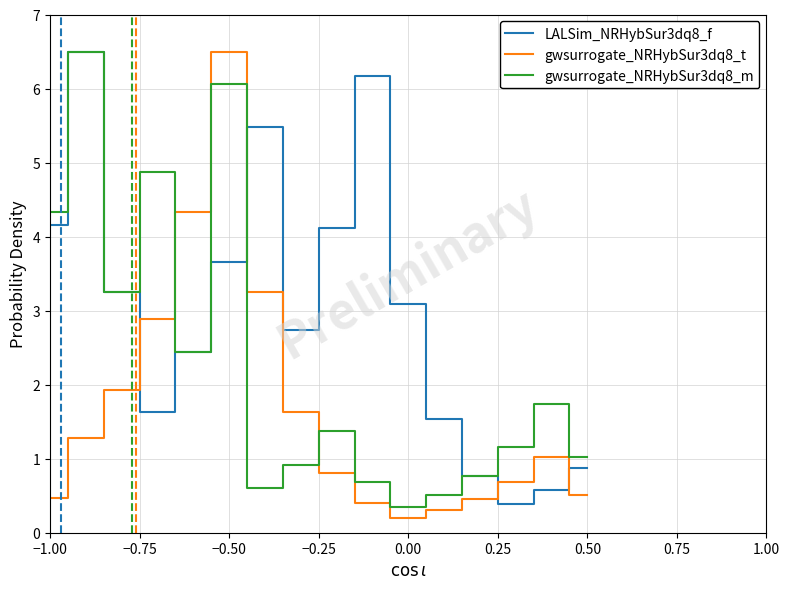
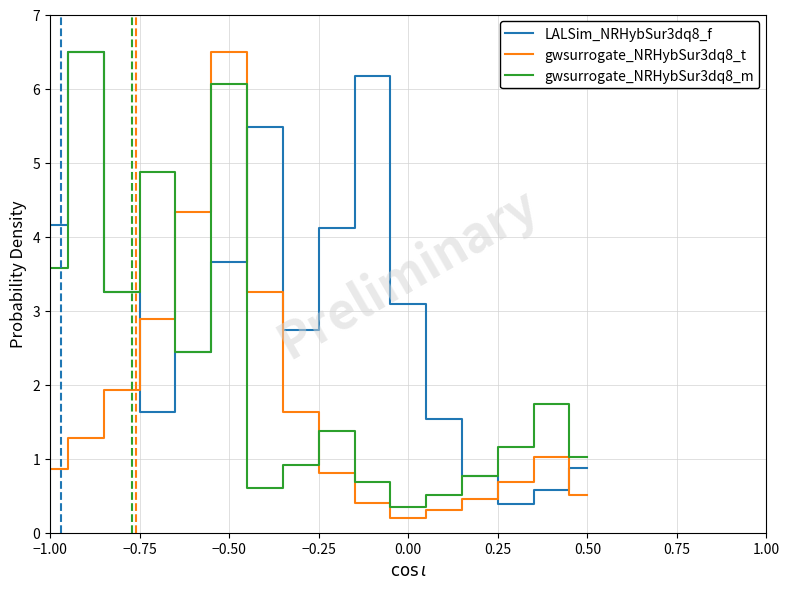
gwsurrogate_NRHybSur3dq8_t, −1.00: 0.5 -> 0.9
gwsurrogate_NRHybSur3dq8_m, −1.00: 4.3 -> 3.6
